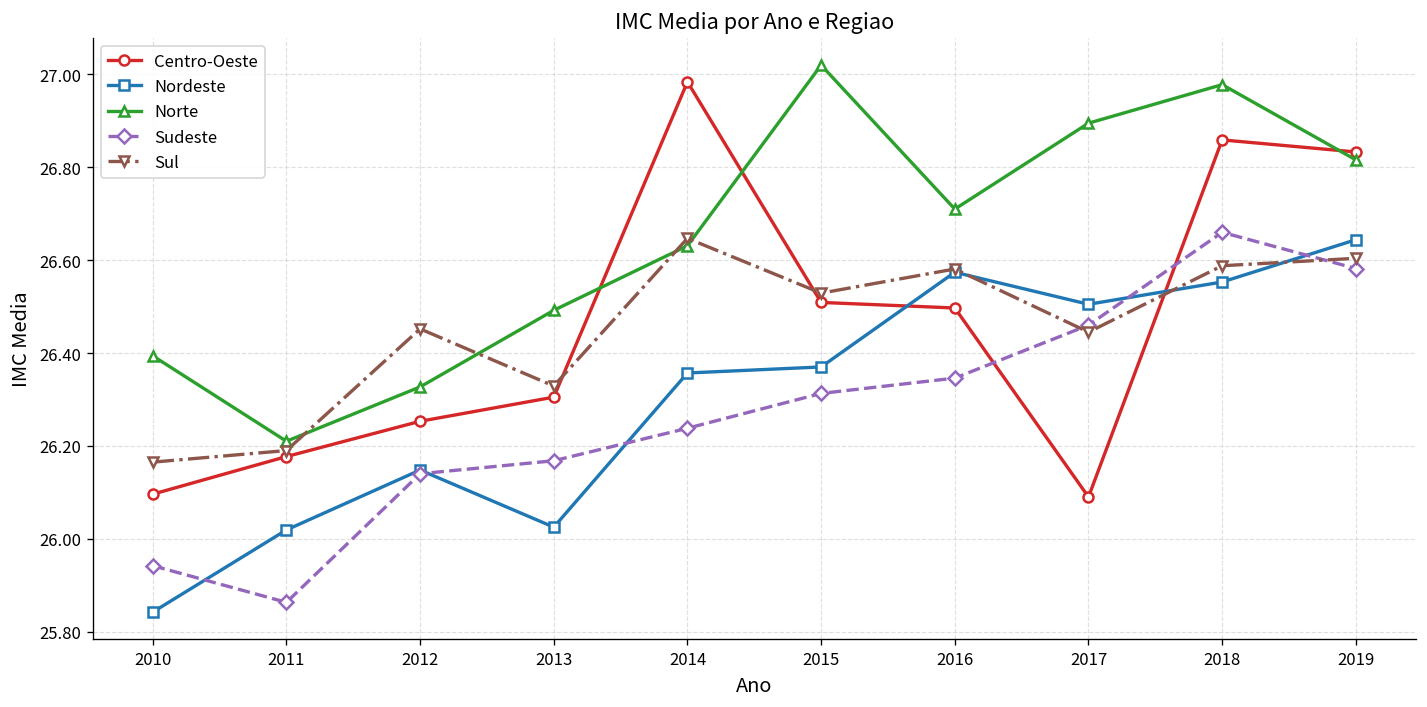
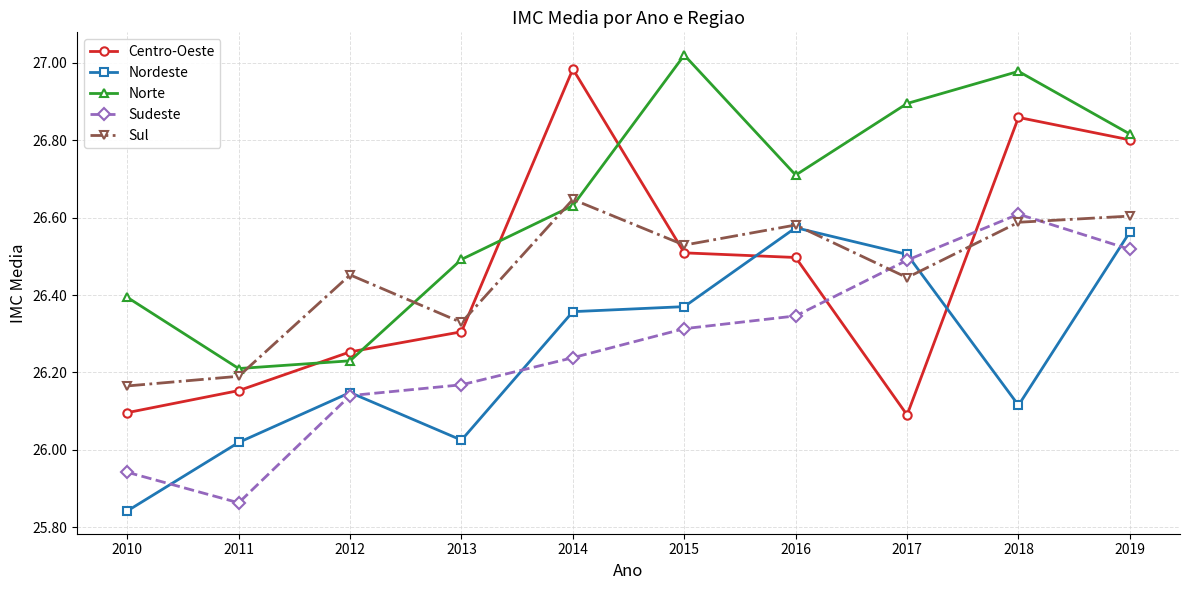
Centro-Oeste, 2011: 26.18 -> 26.15
Norte, 2012: 26.33 -> 26.23
Sudeste, 2017: 26.46 -> 26.49
Nordeste, 2018: 26.55 -> 26.12
Sudeste, 2018: 26.66 -> 26.61
Centro-Oeste, 2019: 26.83 -> 26.80
Nordeste, 2019: 26.64 -> 26.56
Sudeste, 2019: 26.58 -> 26.52
